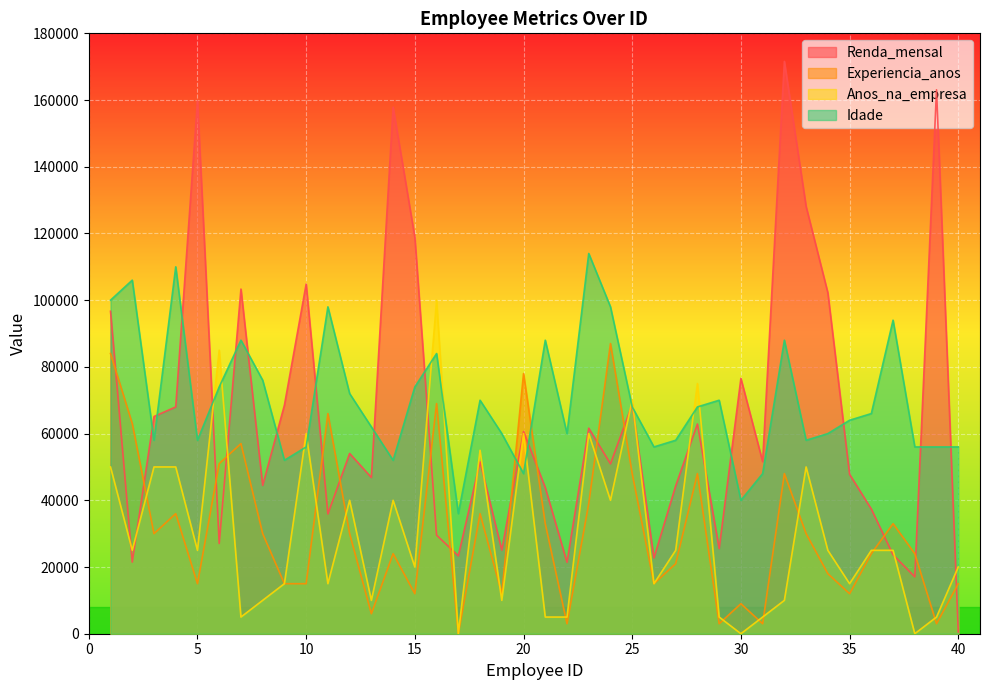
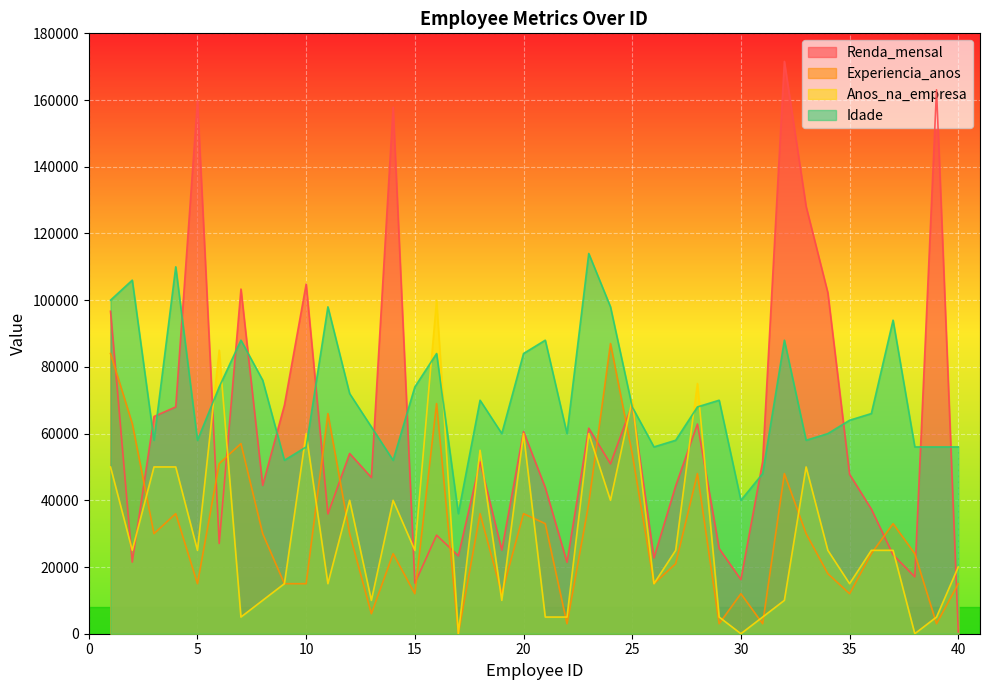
Renda_mensal, 15: 119000 -> 15000
Anos_na_empresa, 15: 20000 -> 25000
Experiencia_anos, 20: 78000 -> 36000
Idade, 20: 48000 -> 84000
Experiencia_anos, 25: 48000 -> 54000
Renda_mensal, 30: 77000 -> 16000
Experiencia_anos, 30: 9000 -> 12000
